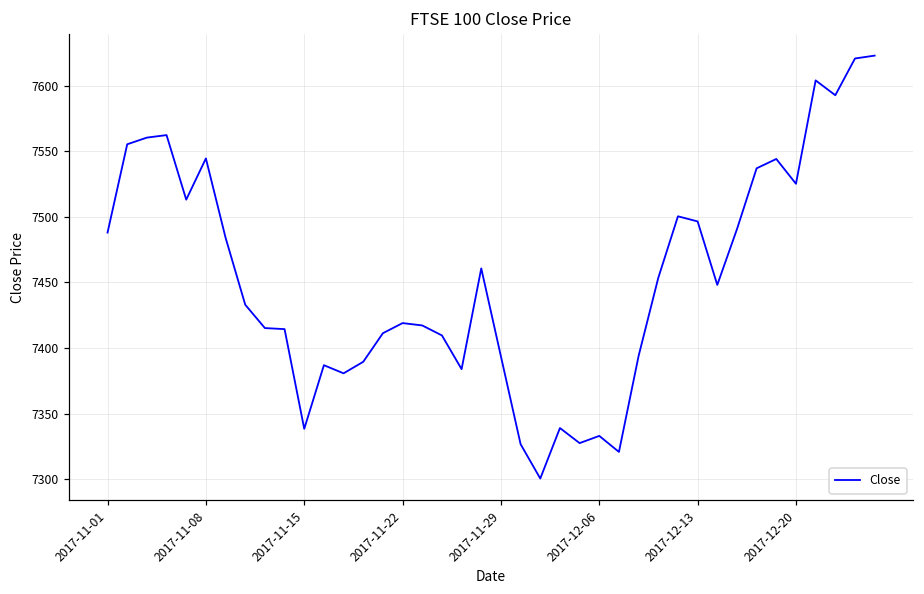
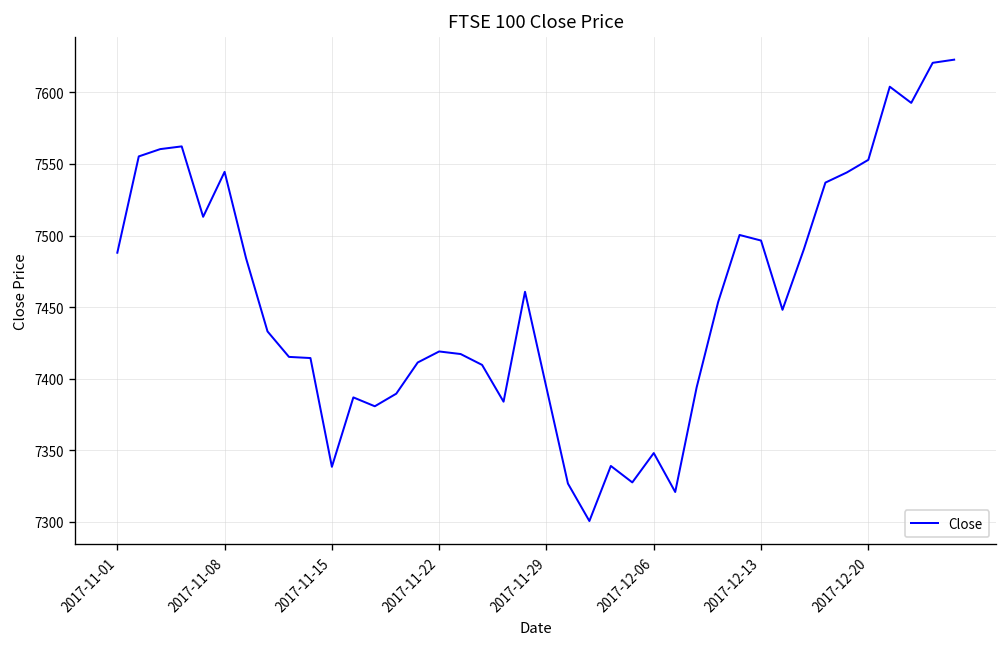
2017-12-06: 7333 -> 7348
2017-12-20: 7525 -> 7553
